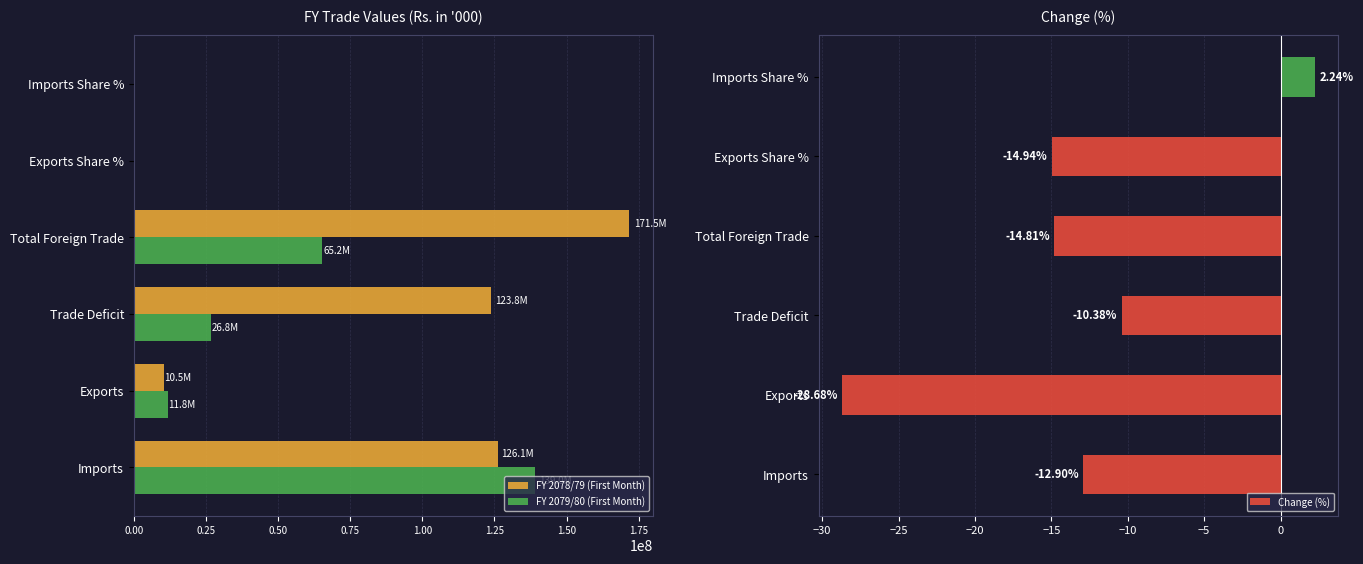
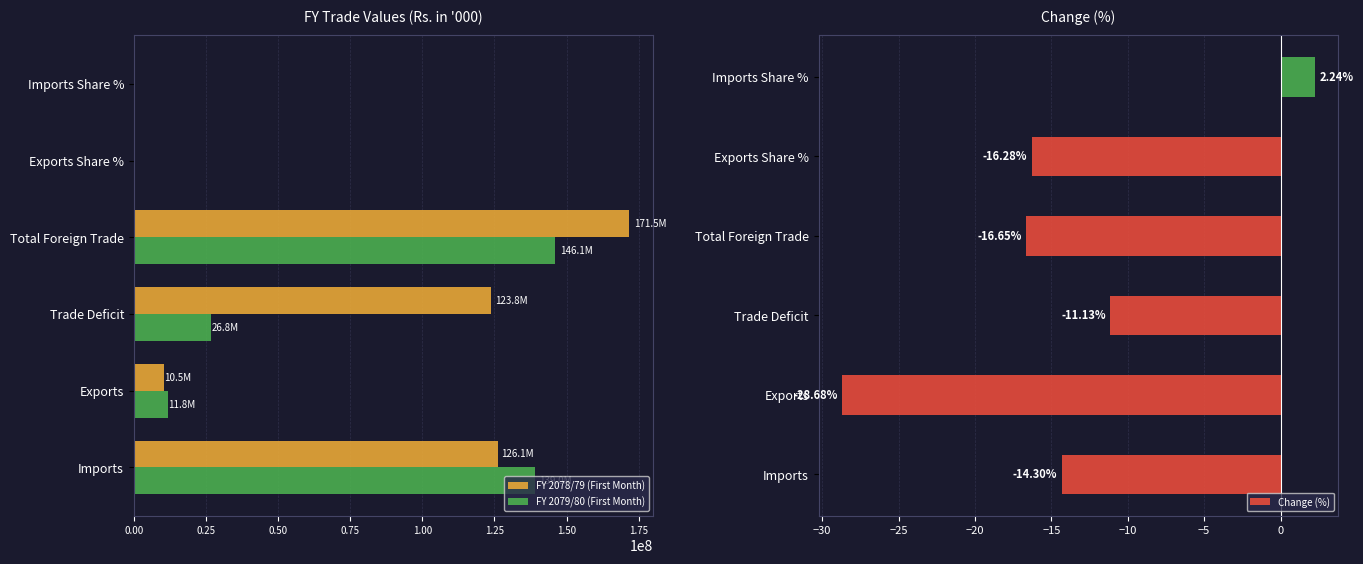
FY Trade Values (Rs. in '000), FY 2079/80 (First Month), Total Foreign Trade: 65.2M -> 146.1M
Change (%), Exports Share %: -14.94% -> -16.28%
Change (%), Total Foreign Trade: -14.81% -> -16.65%
Change (%), Trade Deficit: -10.38% -> -11.13%
Change (%), Imports: -12.90% -> -14.30%
